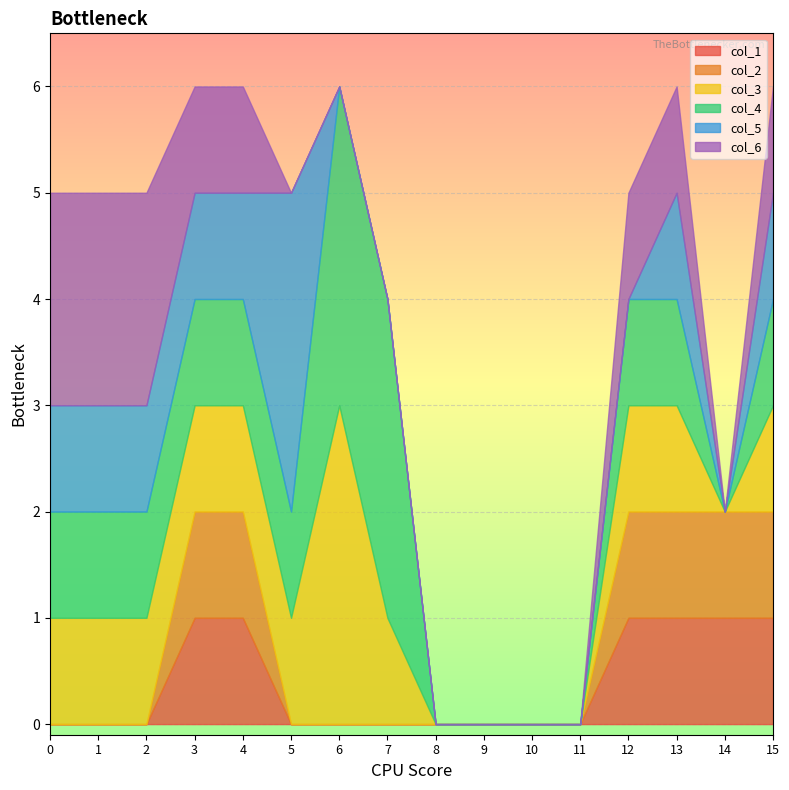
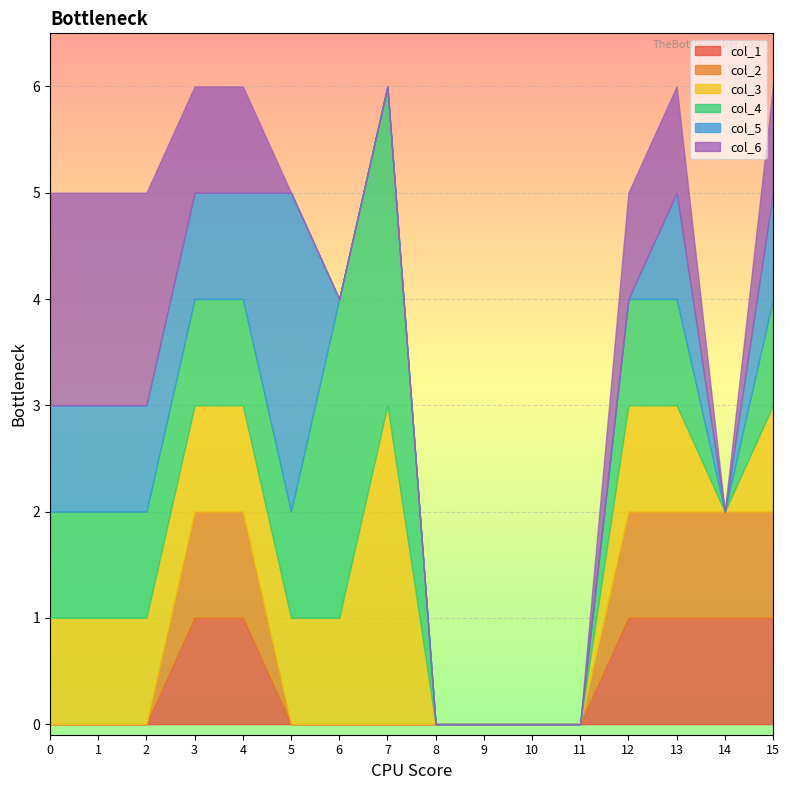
col_3, 6: 3 -> 1
col_3, 7: 1 -> 3
